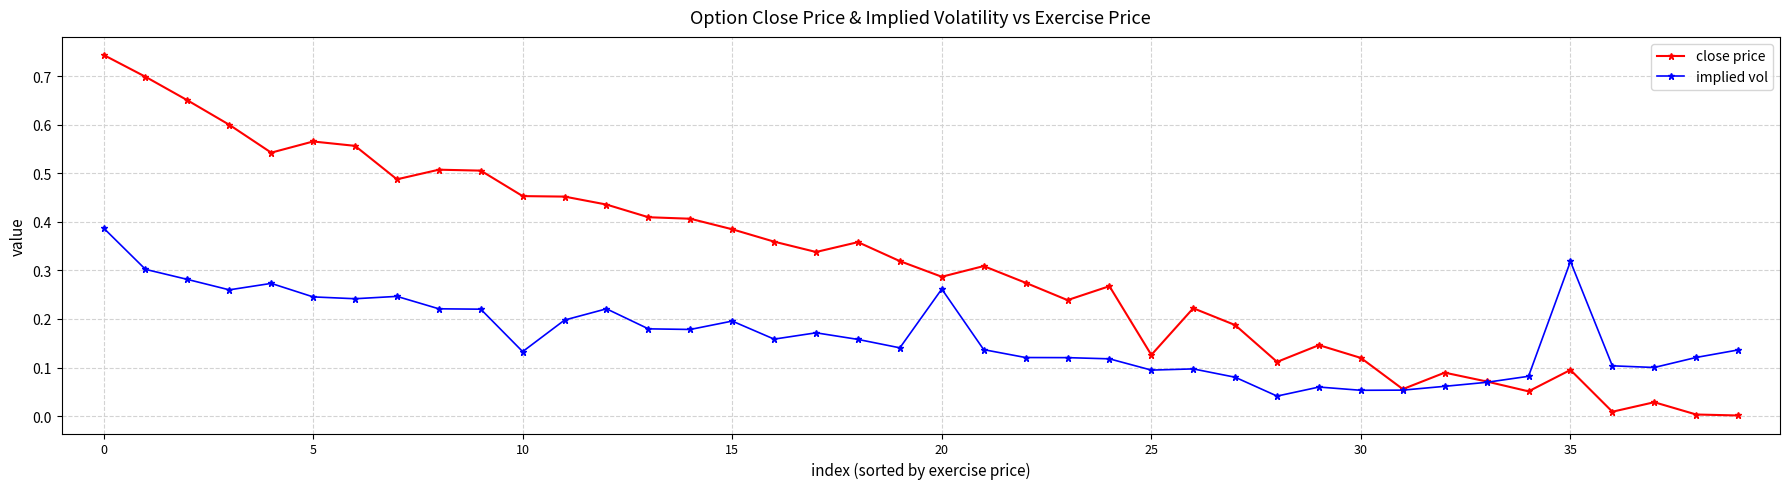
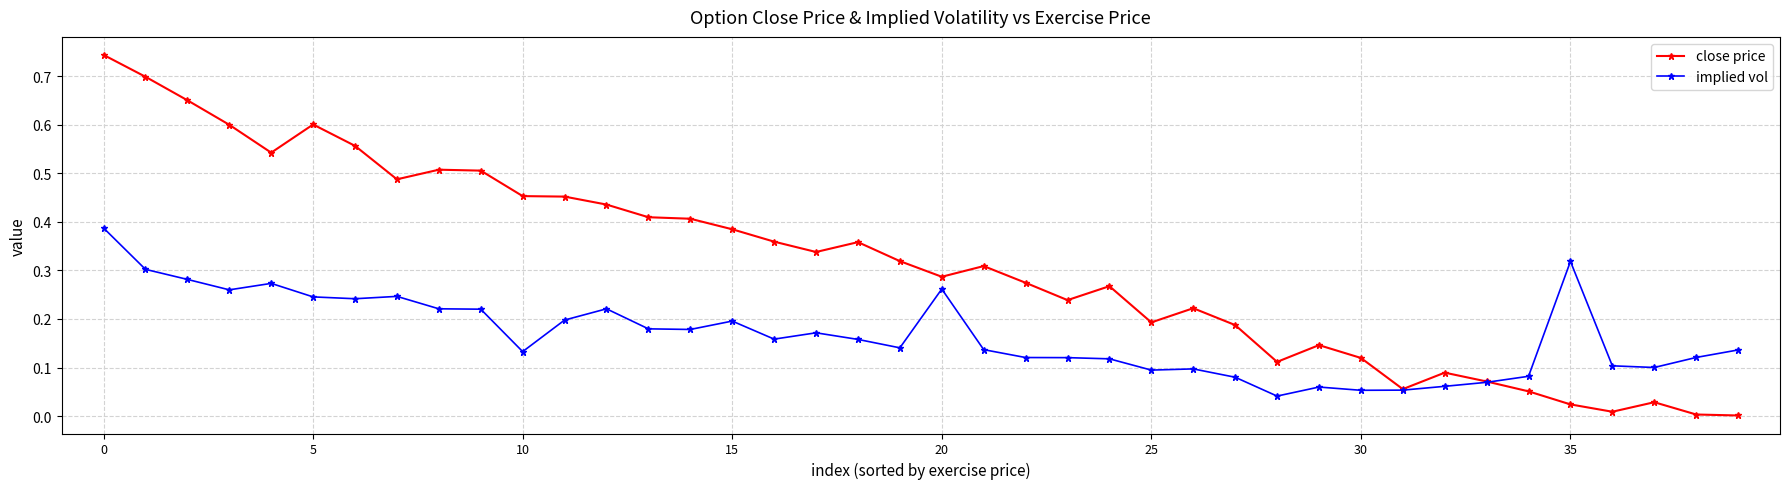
close price, 5: 0.57 -> 0.60
close price, 25: 0.13 -> 0.19
close price, 35: 0.10 -> 0.02
